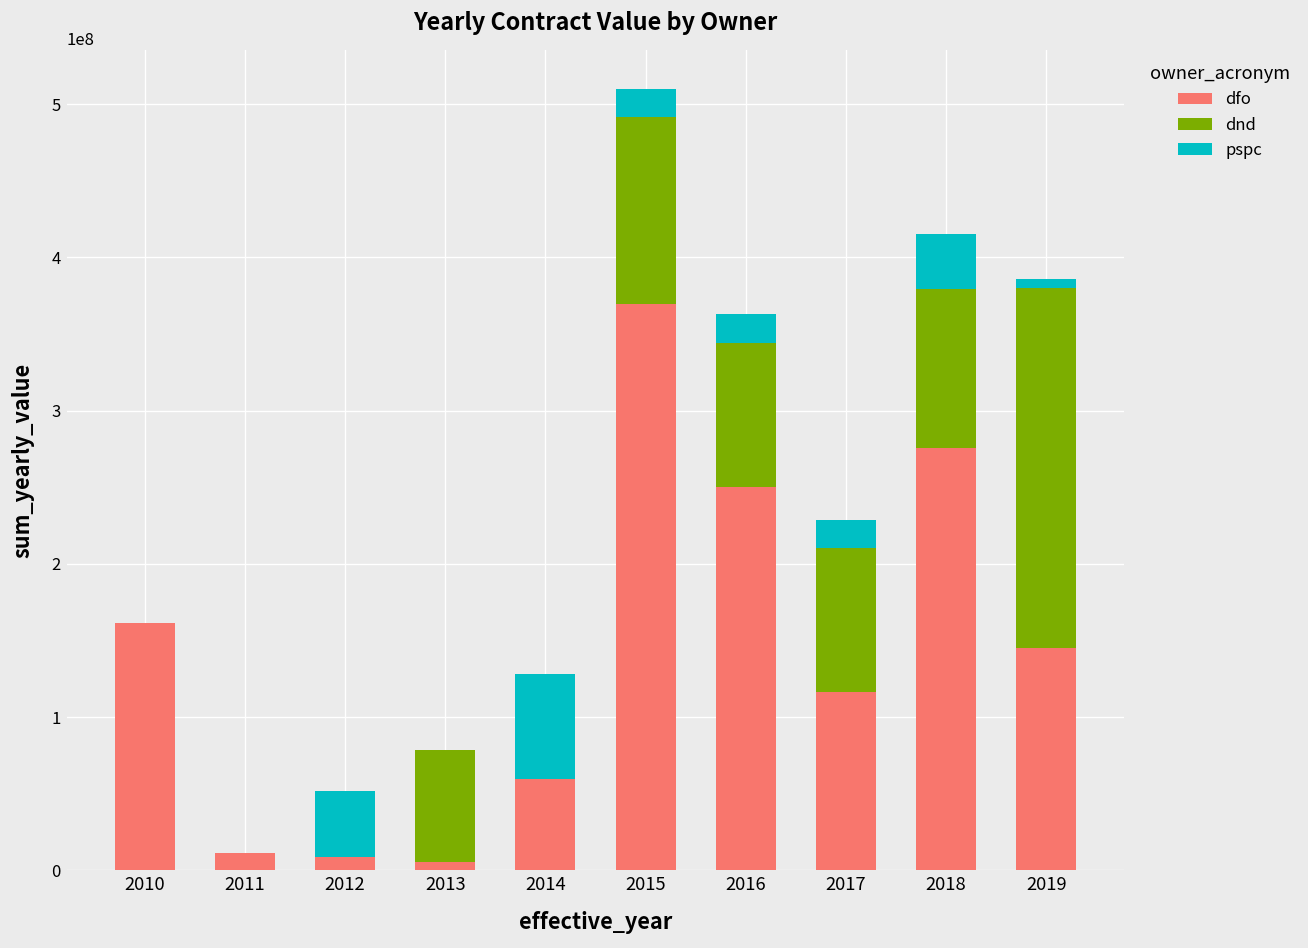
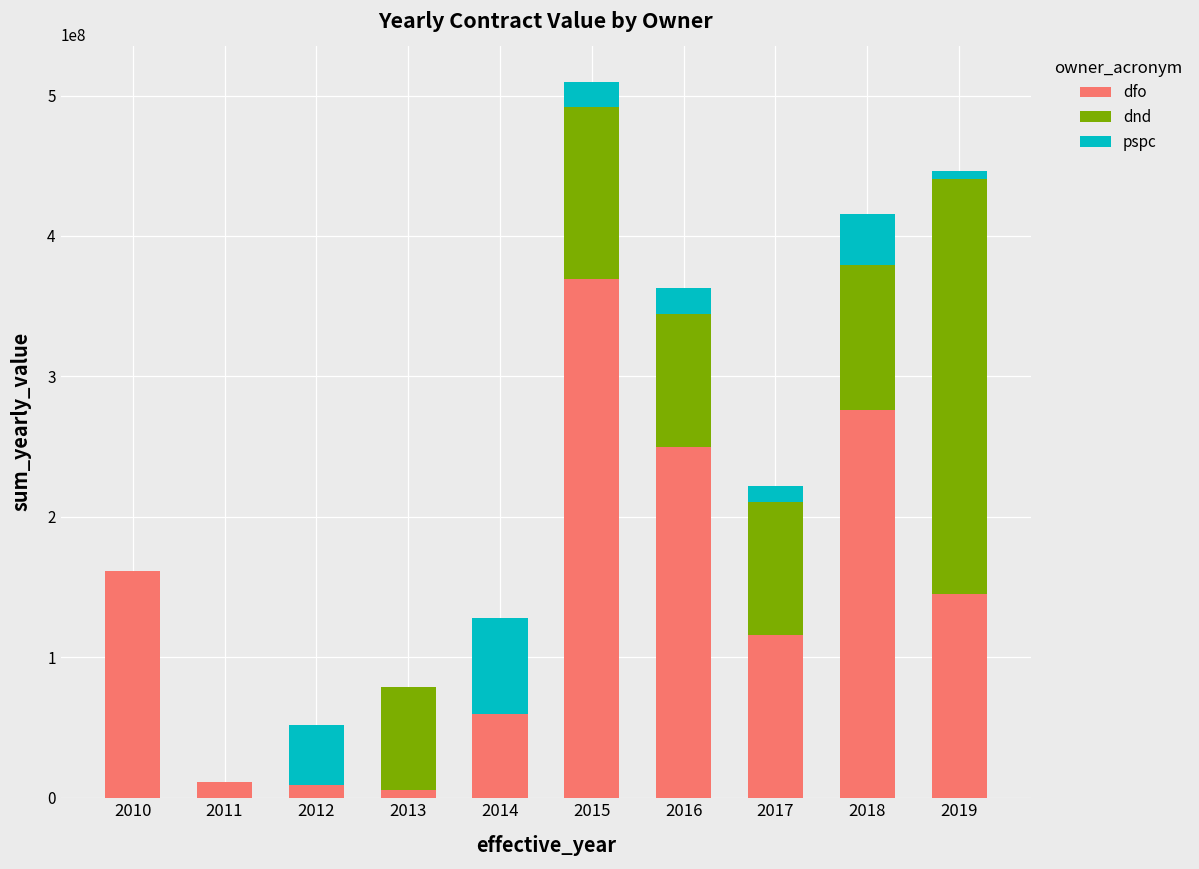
pspc, 2017: 18000000 -> 12000000
dnd, 2019: 235000000 -> 295000000
